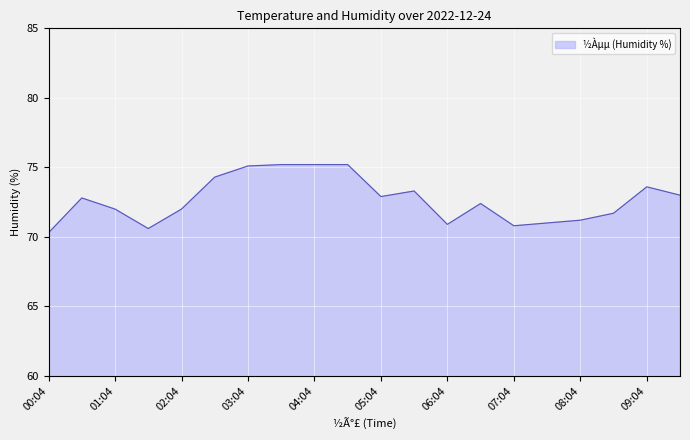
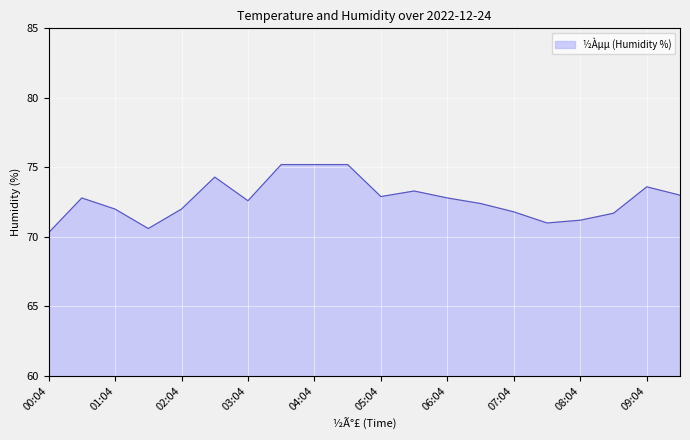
03:04: 75.1 -> 72.6
06:04: 70.9 -> 72.8
07:04: 70.8 -> 71.8
